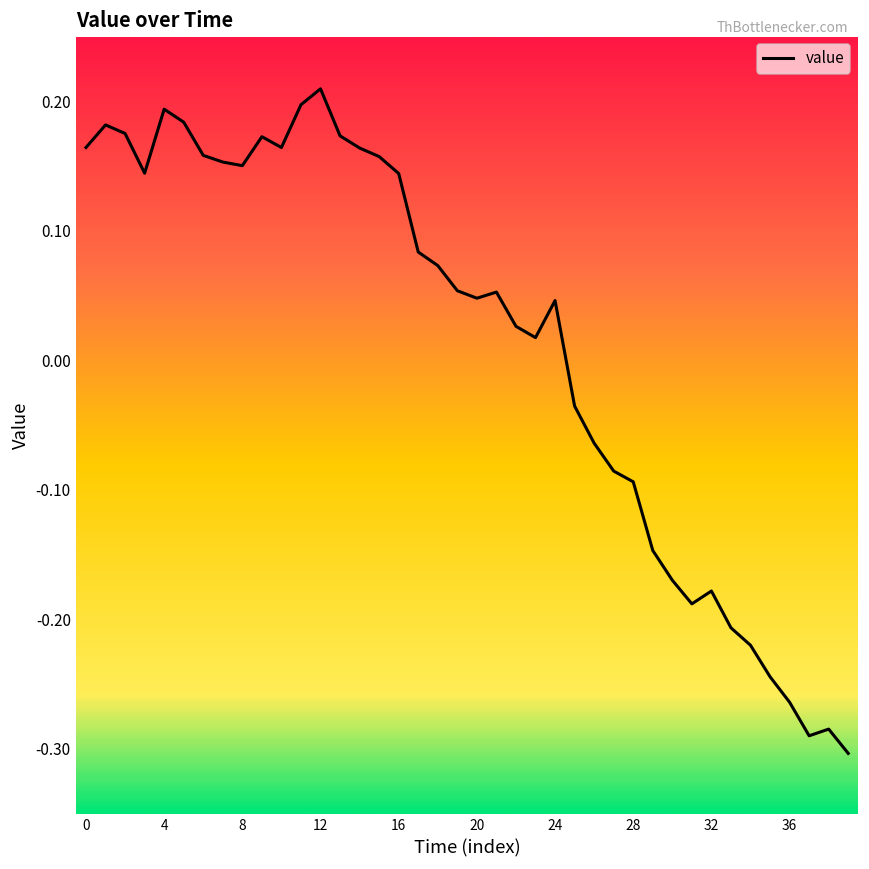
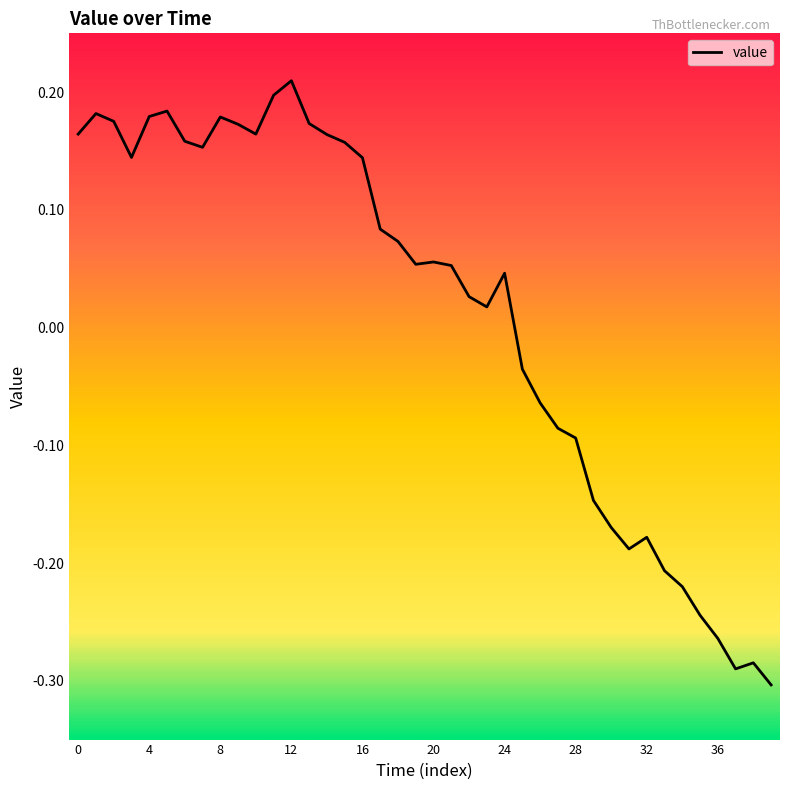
4: 0.194 -> 0.179
8: 0.150 -> 0.179
20: 0.048 -> 0.056
